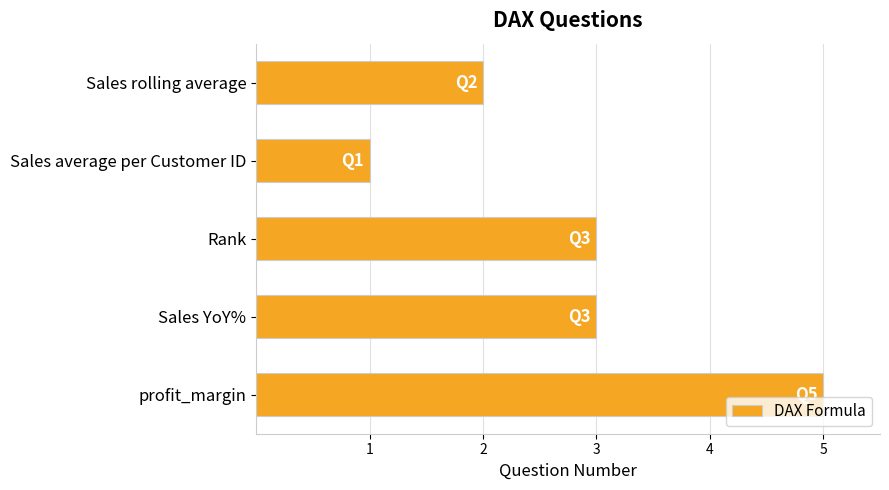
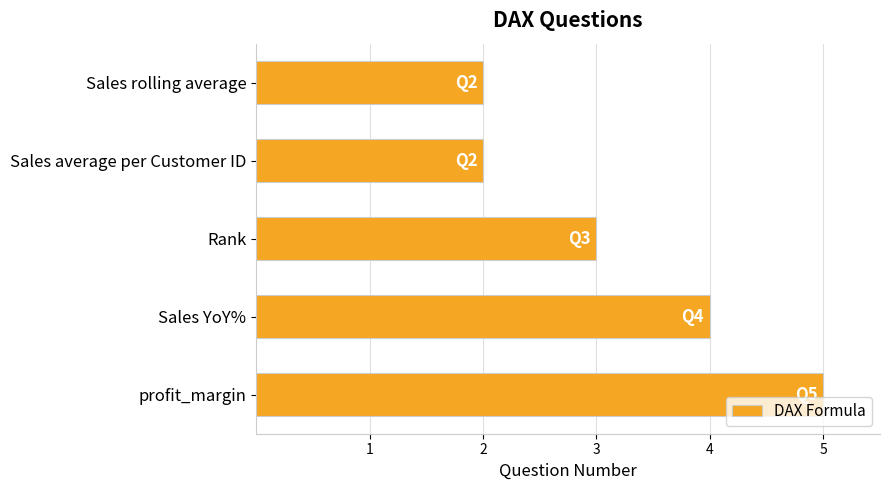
Sales average per Customer ID: 1 -> 2
Sales YoY%: 3 -> 4
